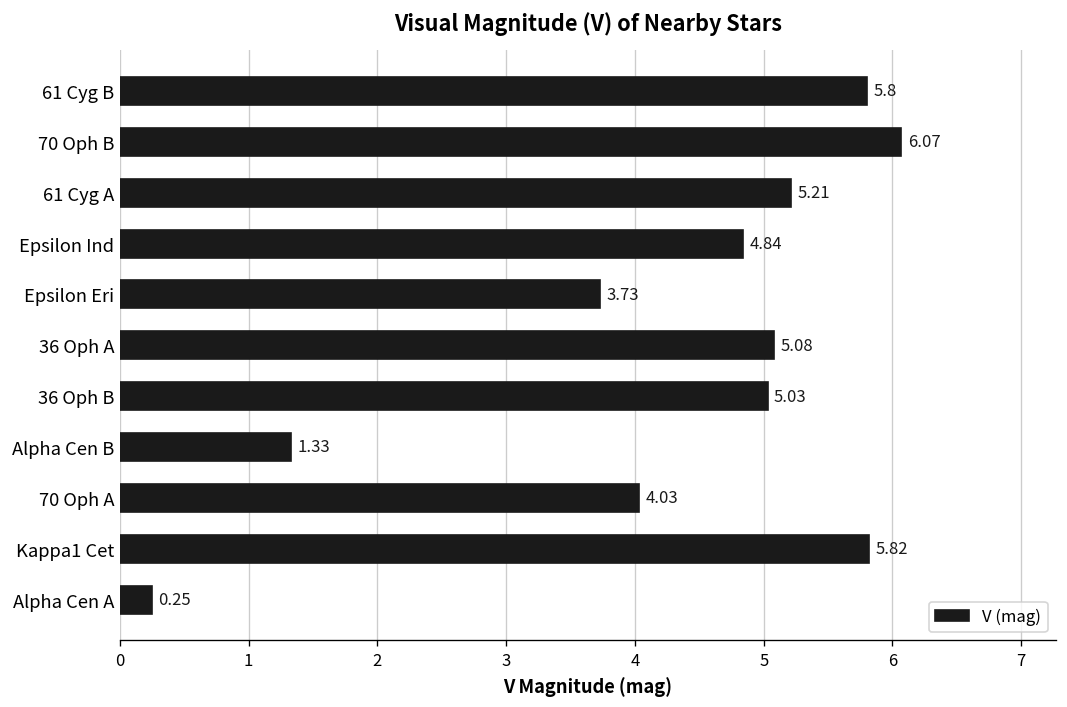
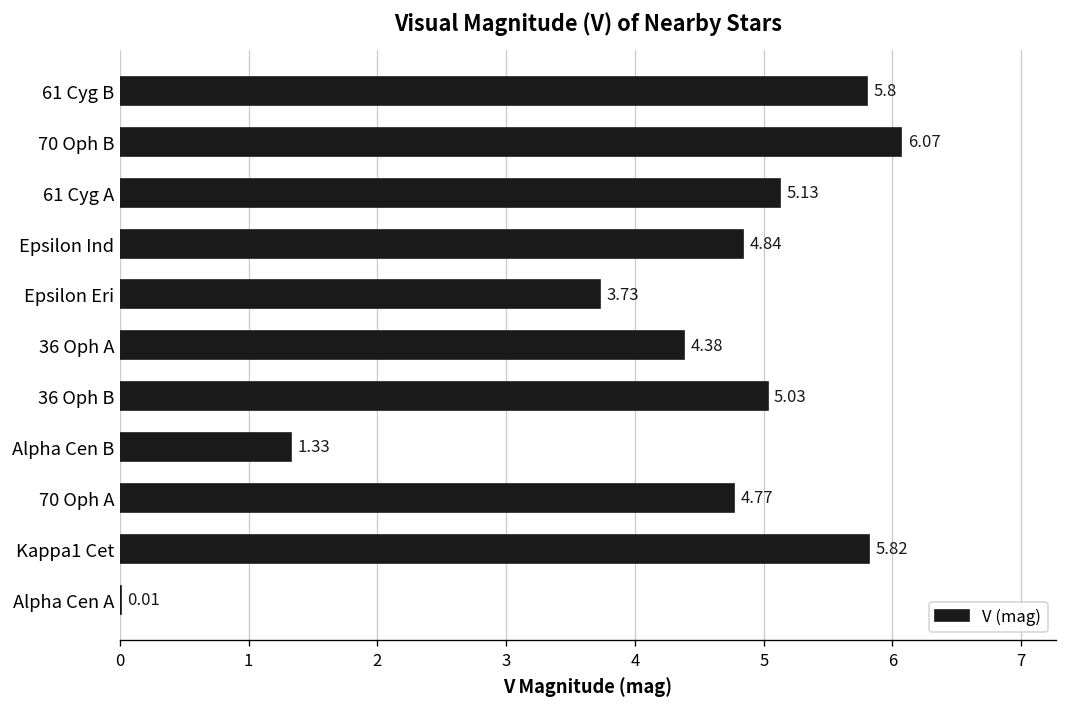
61 Cyg A: 5.21 -> 5.13
36 Oph A: 5.08 -> 4.38
70 Oph A: 4.03 -> 4.77
Alpha Cen A: 0.25 -> 0.01
